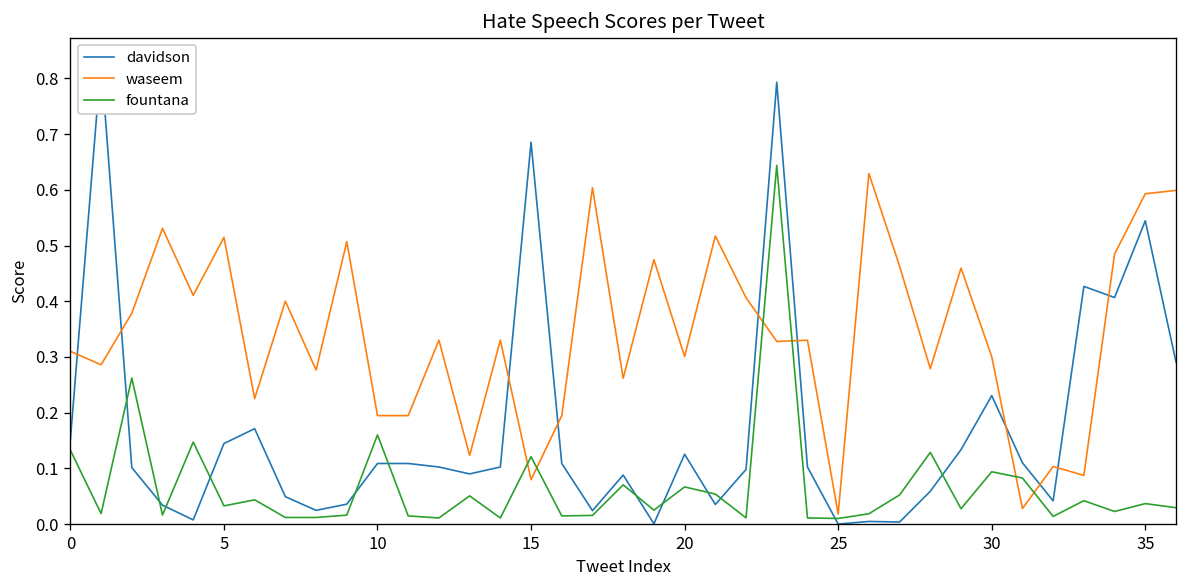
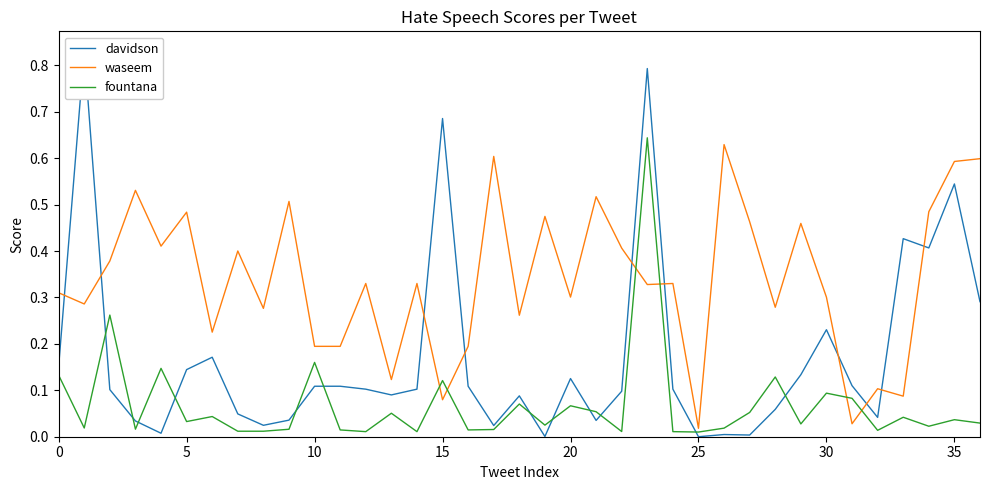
waseem, 5: 0.51 -> 0.48
